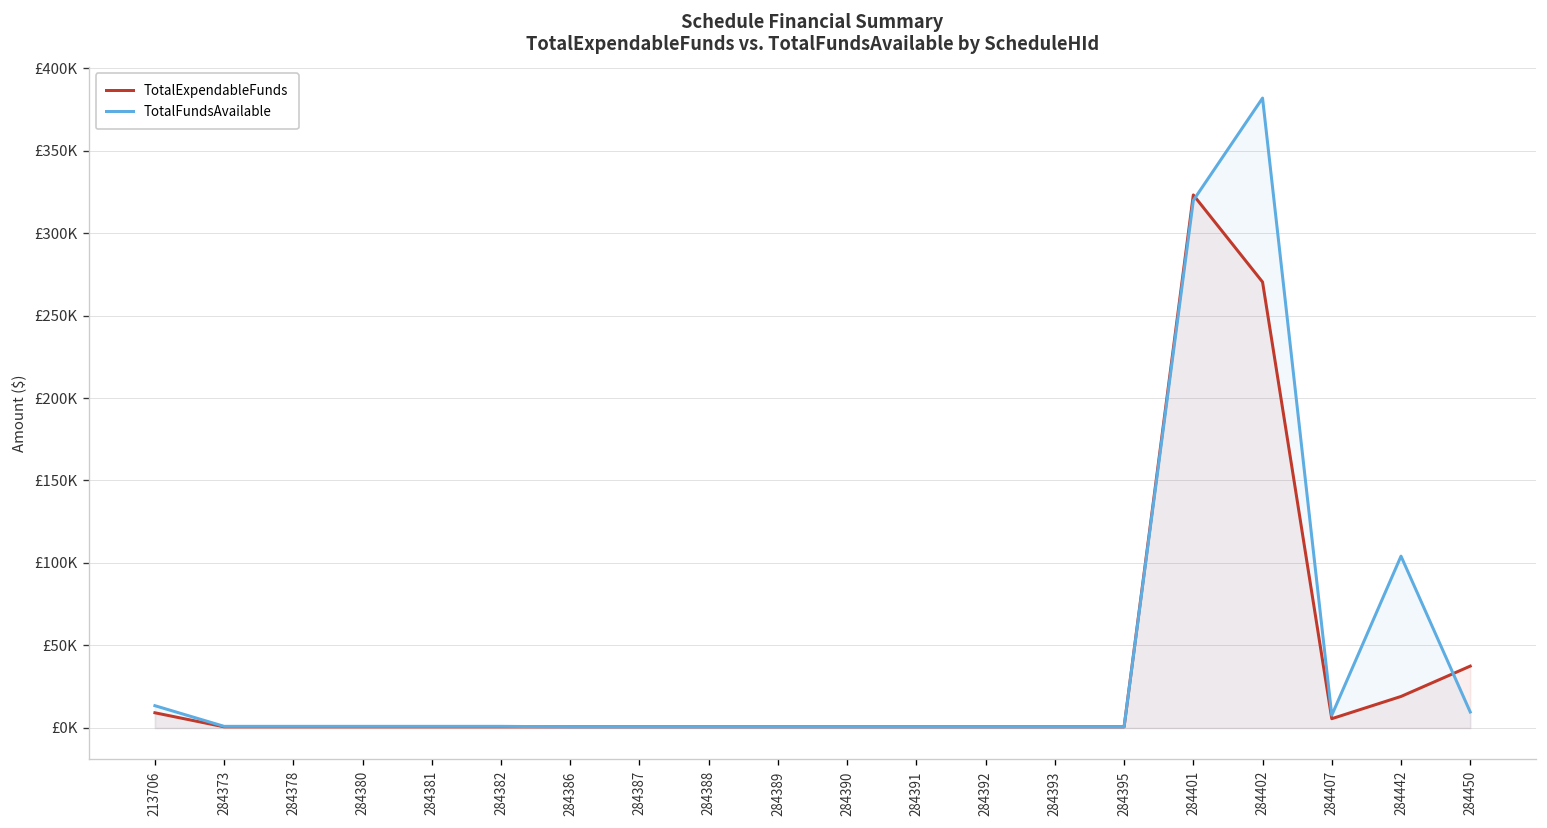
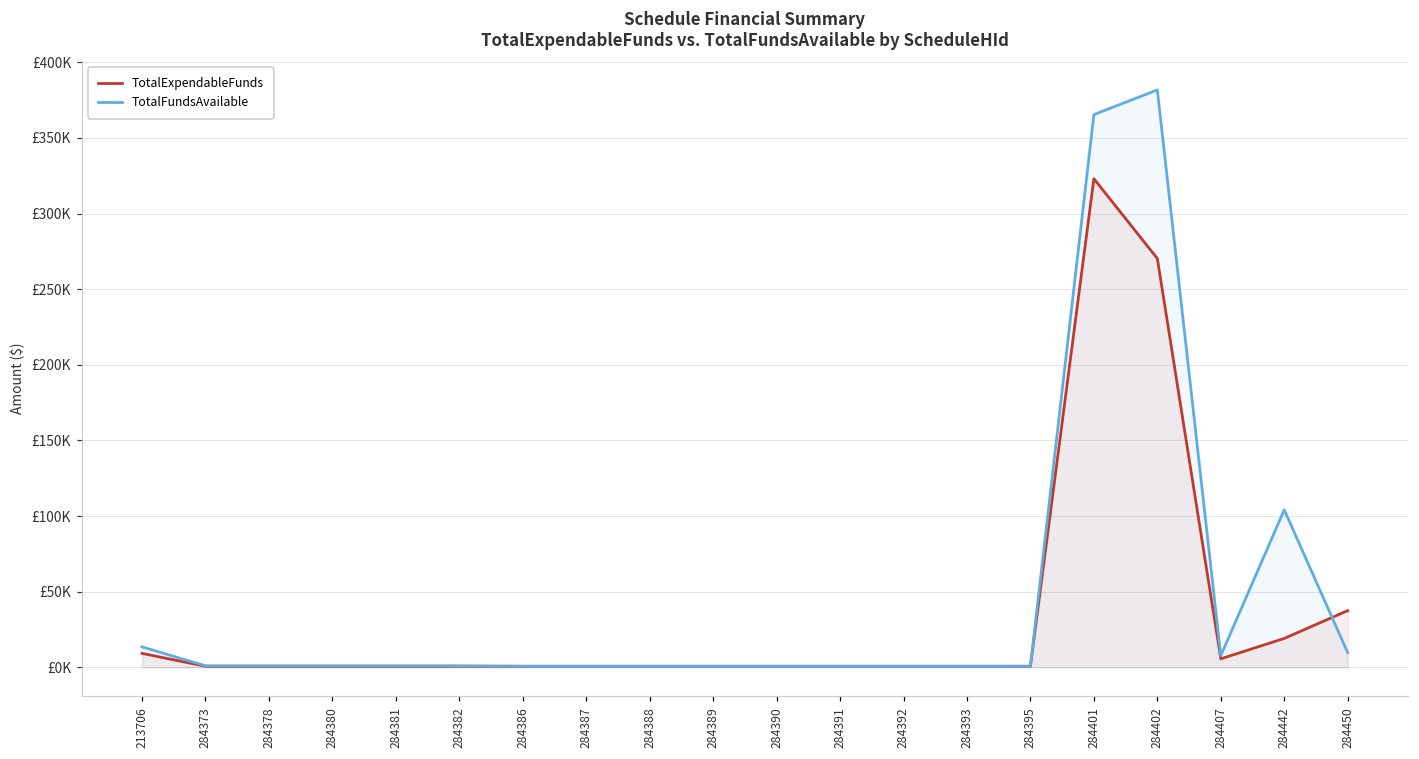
TotalFundsAvailable, 284401: £320000 -> £365000
